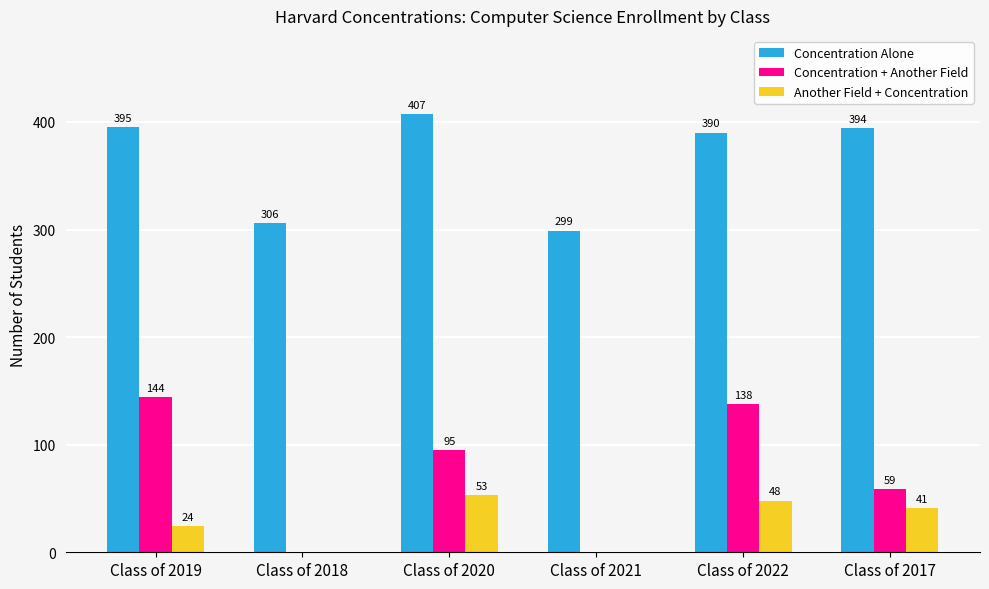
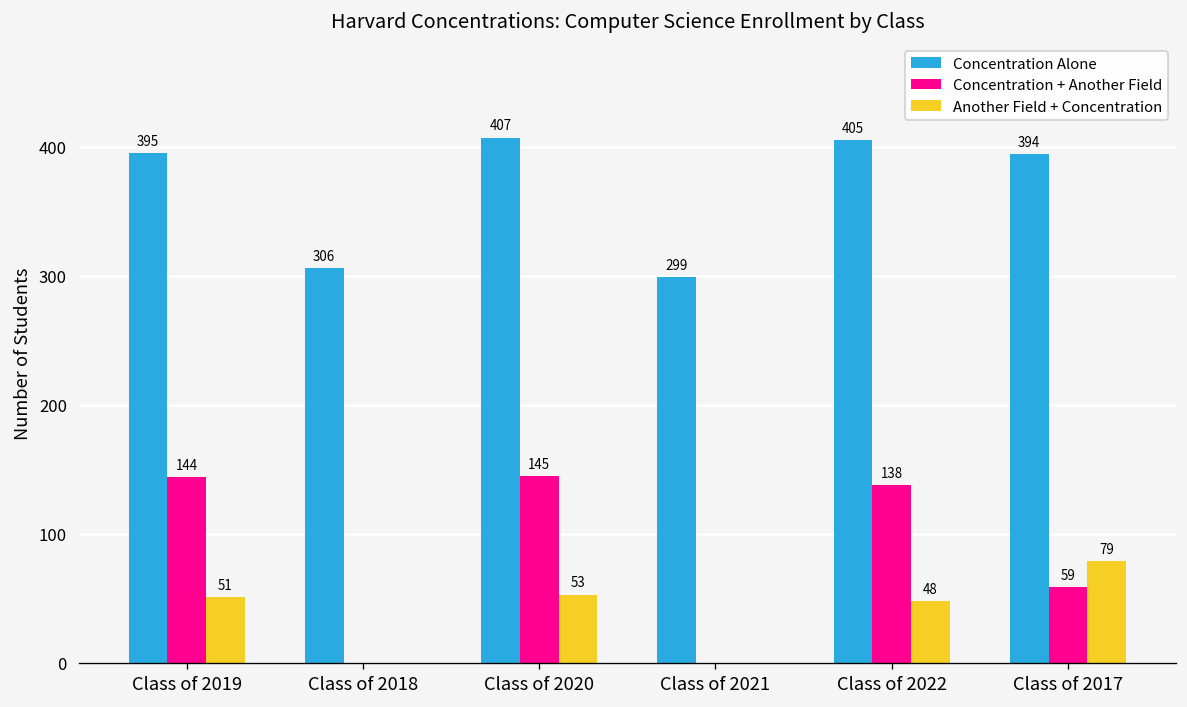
Another Field + Concentration, Class of 2019: 24 -> 51
Concentration + Another Field, Class of 2020: 95 -> 145
Concentration Alone, Class of 2022: 390 -> 405
Another Field + Concentration, Class of 2017: 41 -> 79
